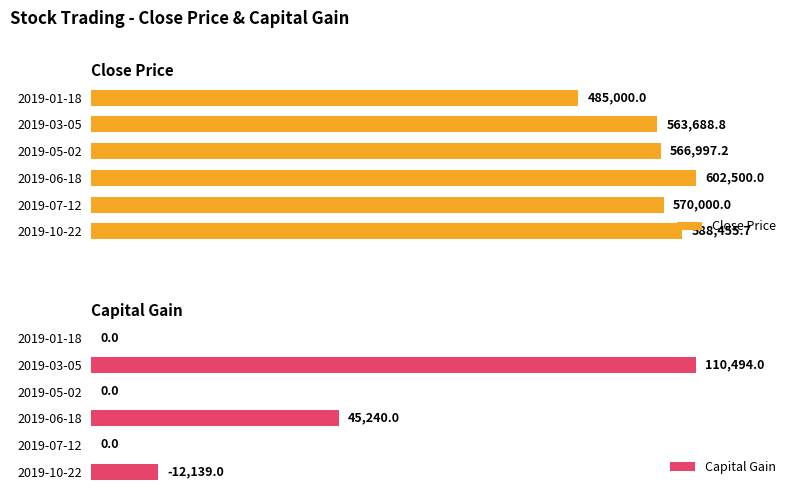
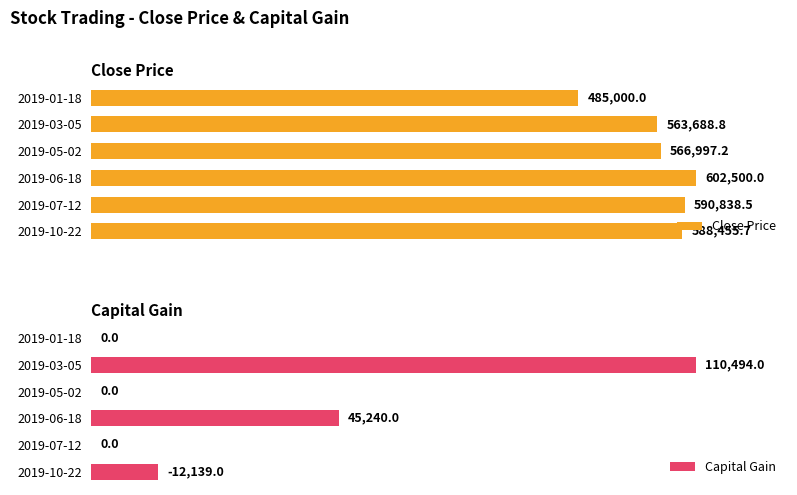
Close Price, 2019-07-12: 570,000.0 -> 590,838.5
